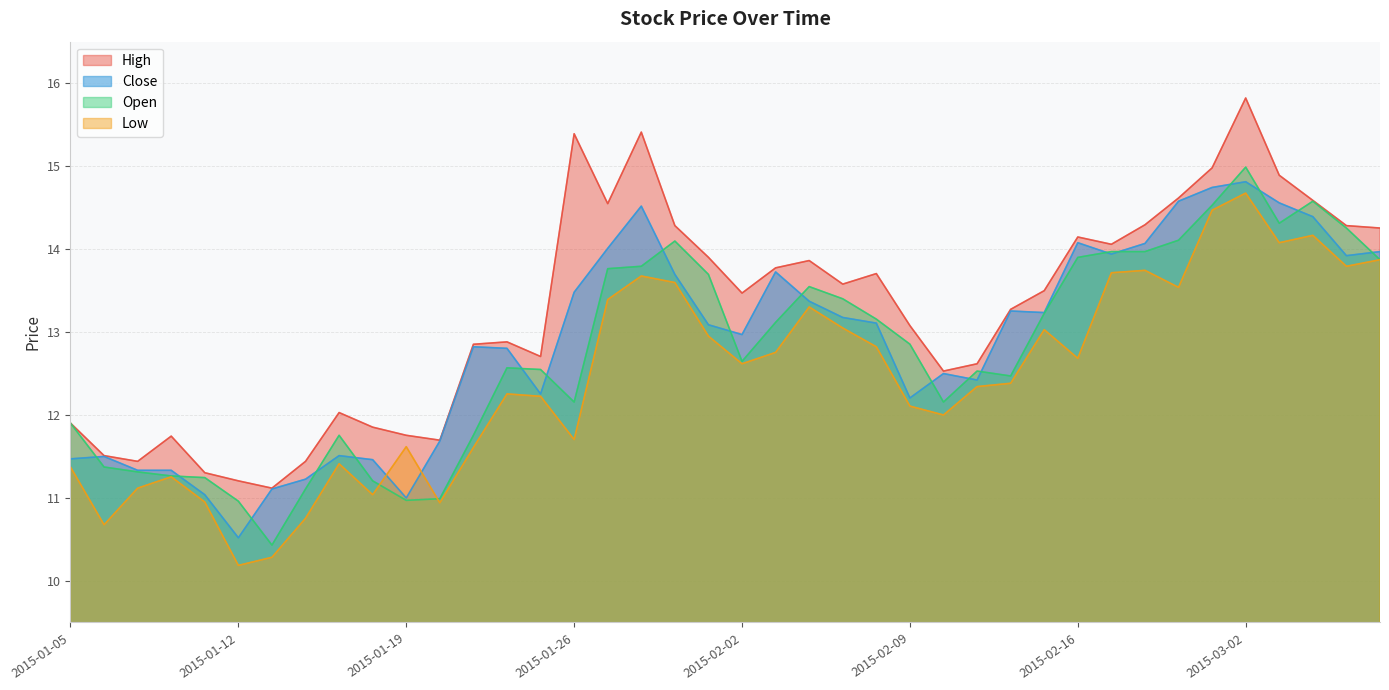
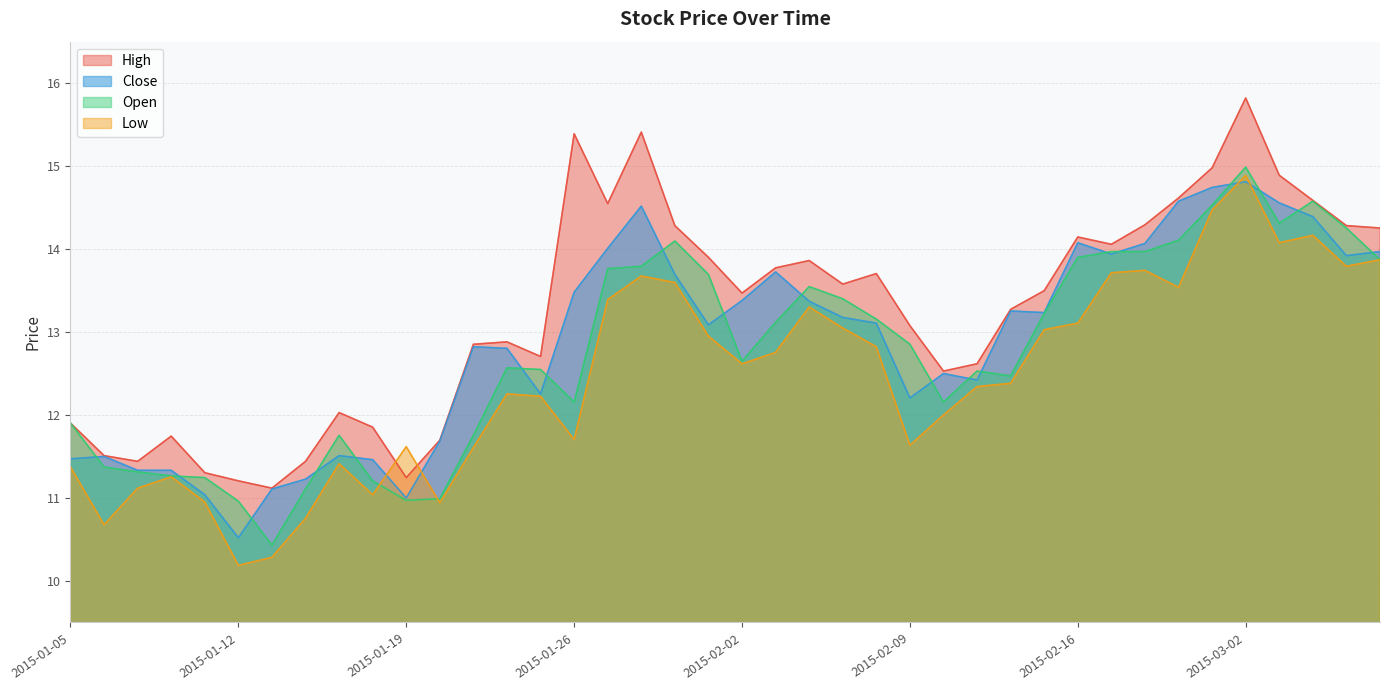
High, 2015-01-19: 11.8 -> 11.2
Close, 2015-02-02: 13.0 -> 13.4
Low, 2015-02-09: 12.1 -> 11.6
Low, 2015-02-16: 12.7 -> 13.1
Low, 2015-03-02: 14.7 -> 14.9
